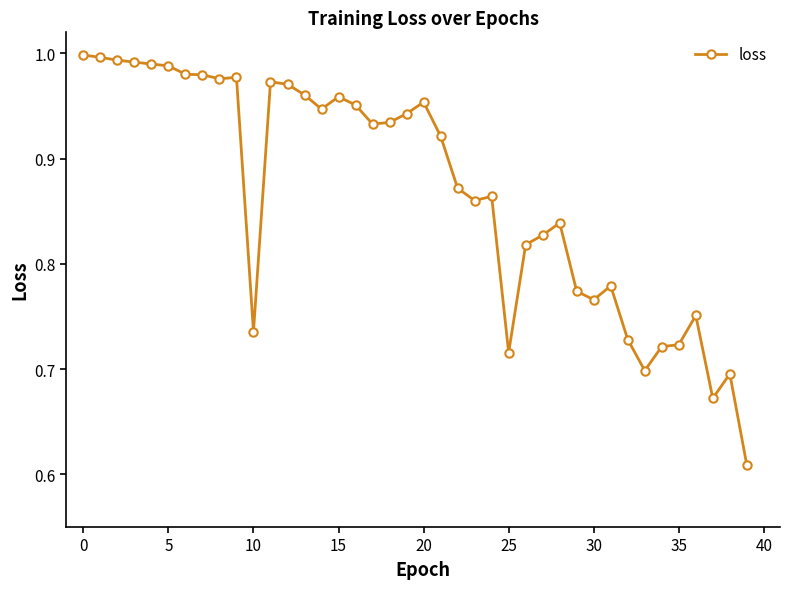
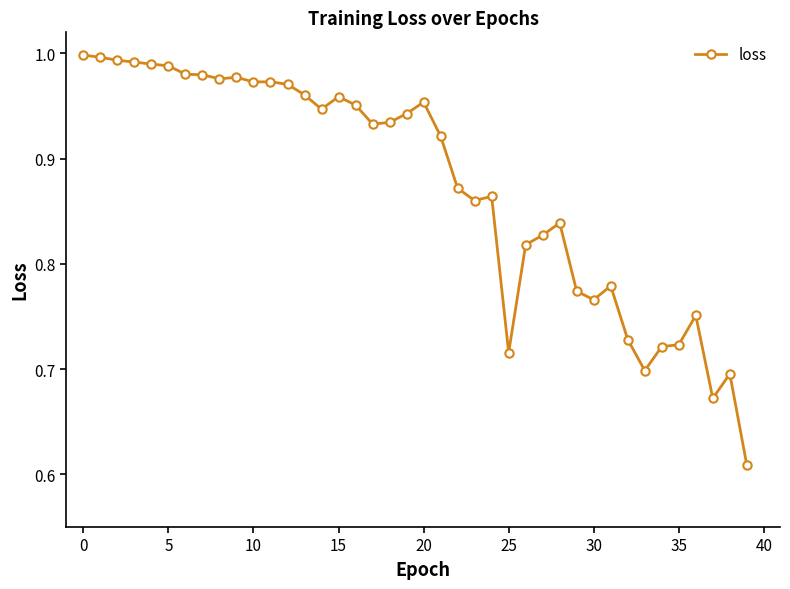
10: 0.736 -> 0.973
